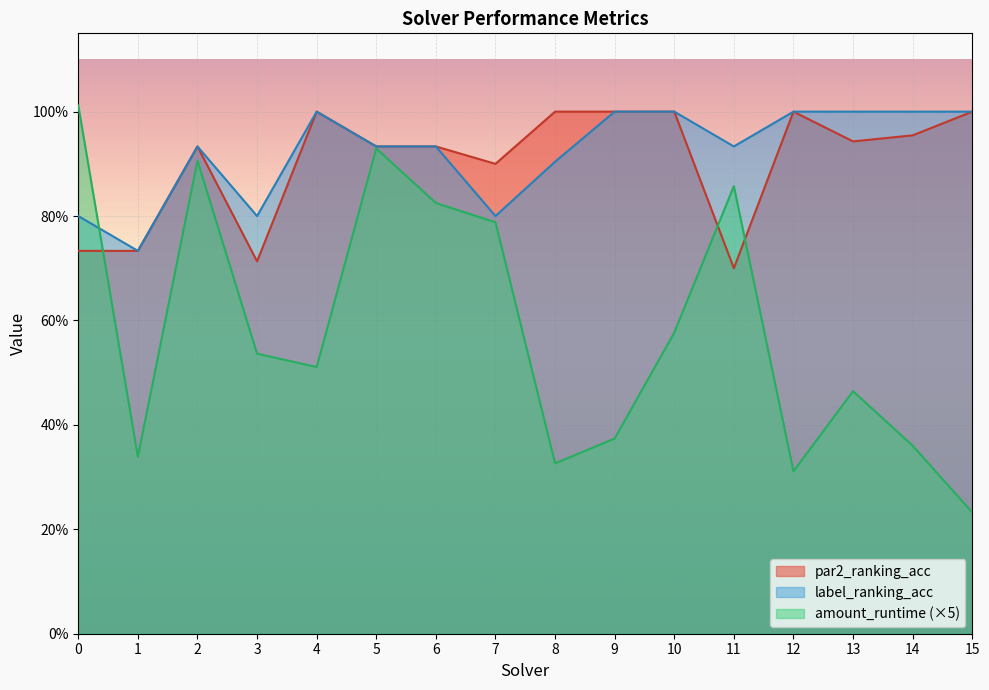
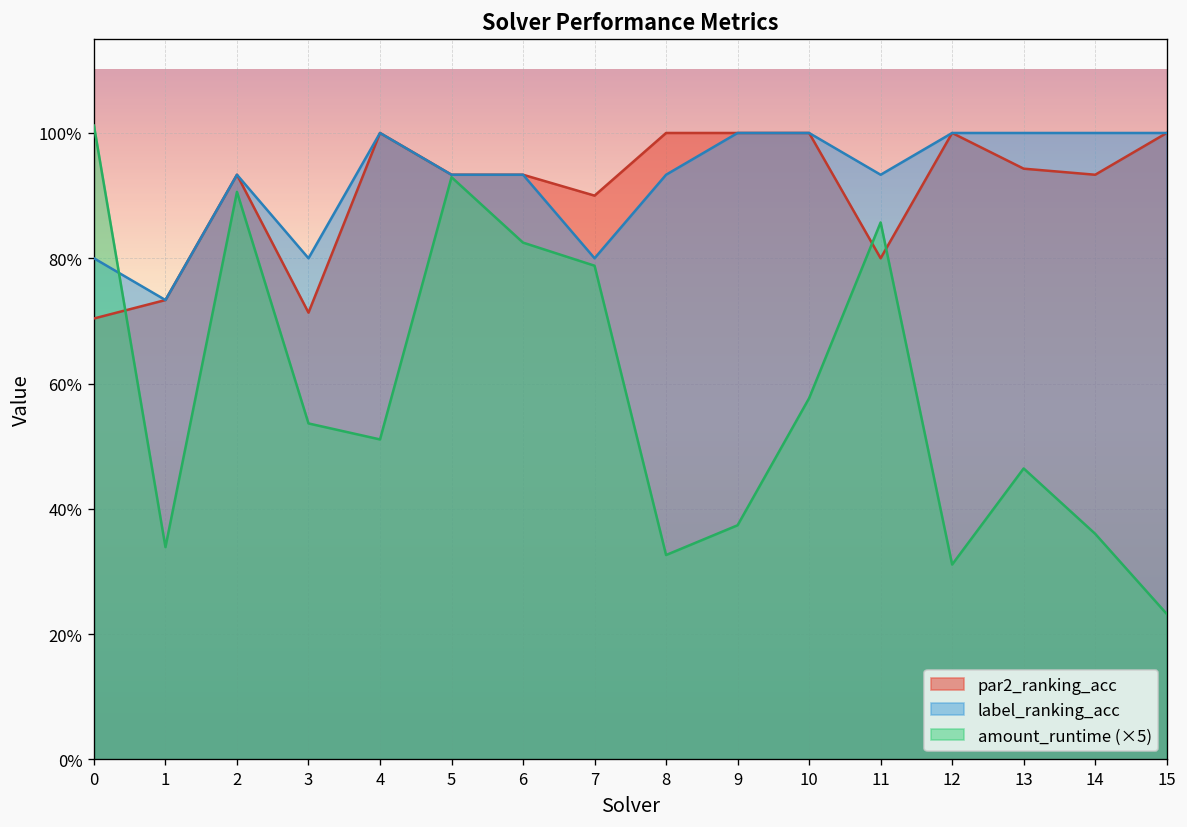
par2_ranking_acc, 0: 73% -> 70%
label_ranking_acc, 8: 90% -> 93%
par2_ranking_acc, 11: 70% -> 80%
par2_ranking_acc, 14: 95% -> 93%
